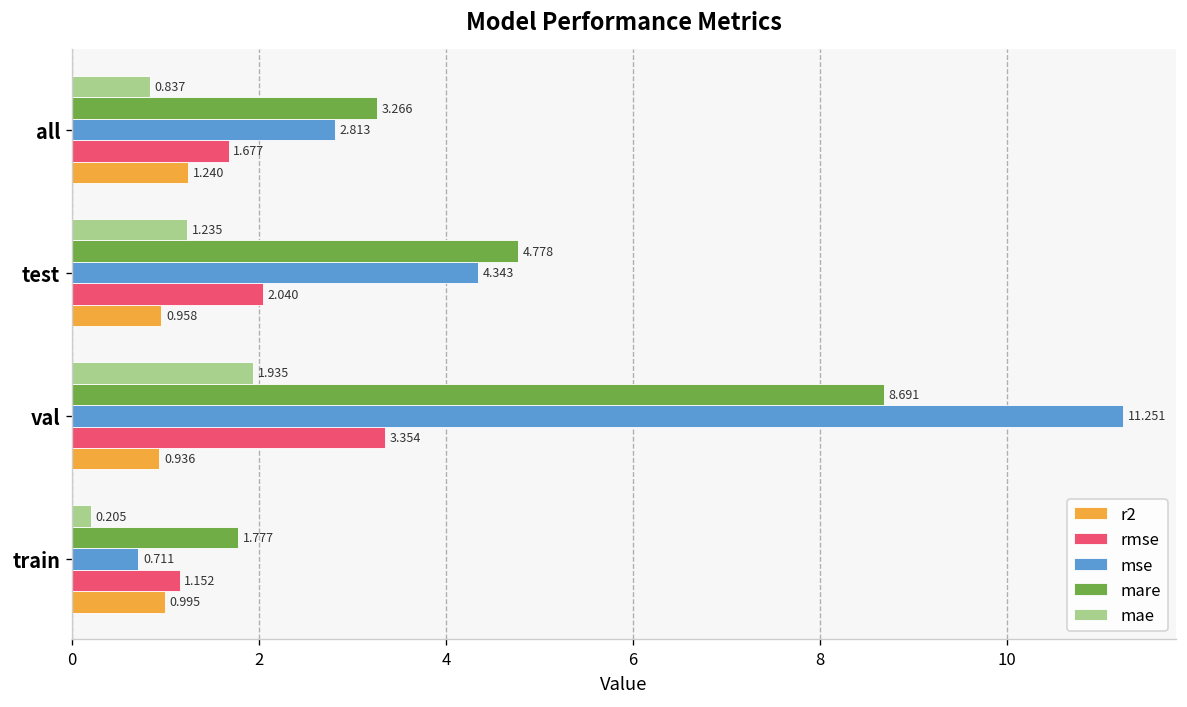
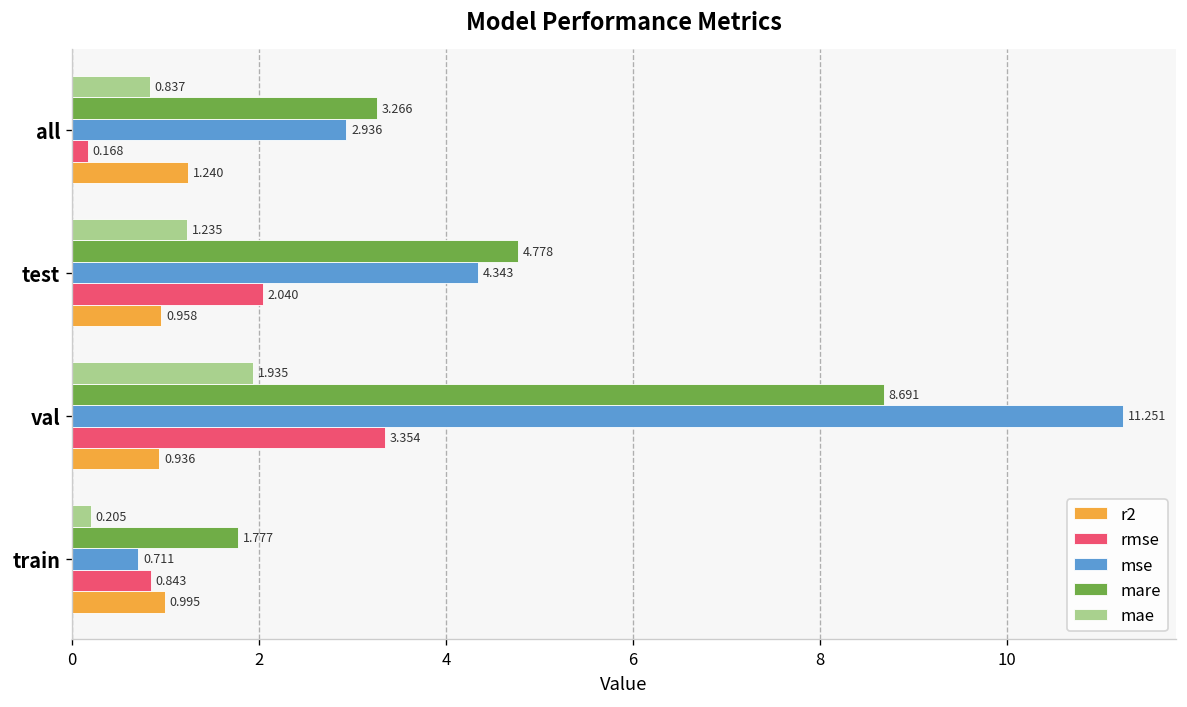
mse, all: 2.813 -> 2.936
rmse, all: 1.677 -> 0.168
rmse, train: 1.152 -> 0.843
